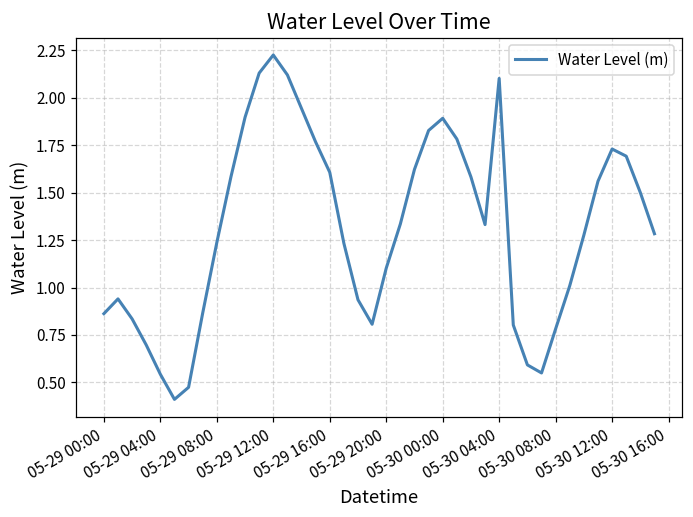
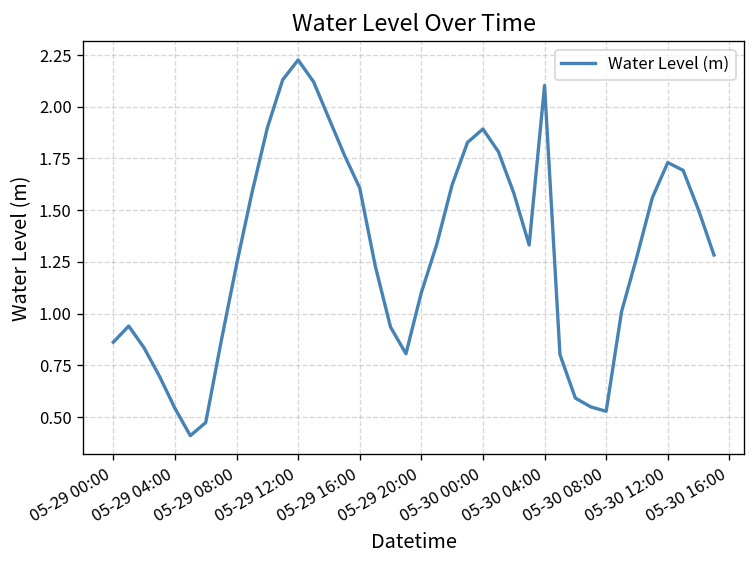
05-30 08:00: 0.78 -> 0.53
